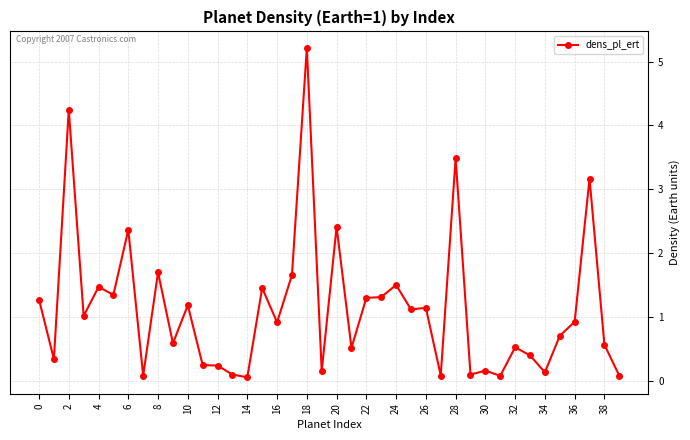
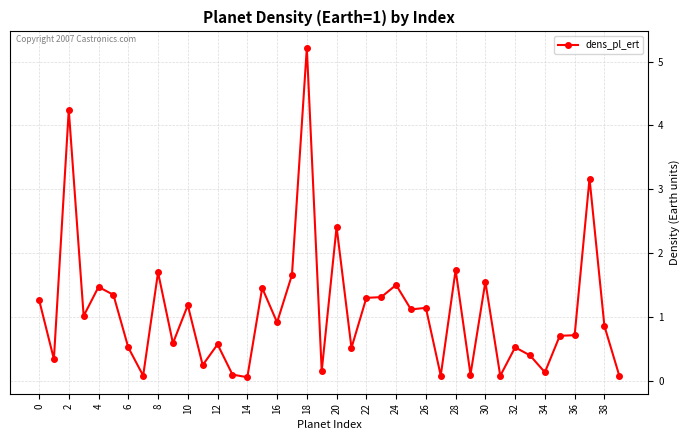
6: 2.4 -> 0.5
12: 0.2 -> 0.6
28: 3.5 -> 1.7
30: 0.2 -> 1.6
36: 0.9 -> 0.7
38: 0.6 -> 0.9
